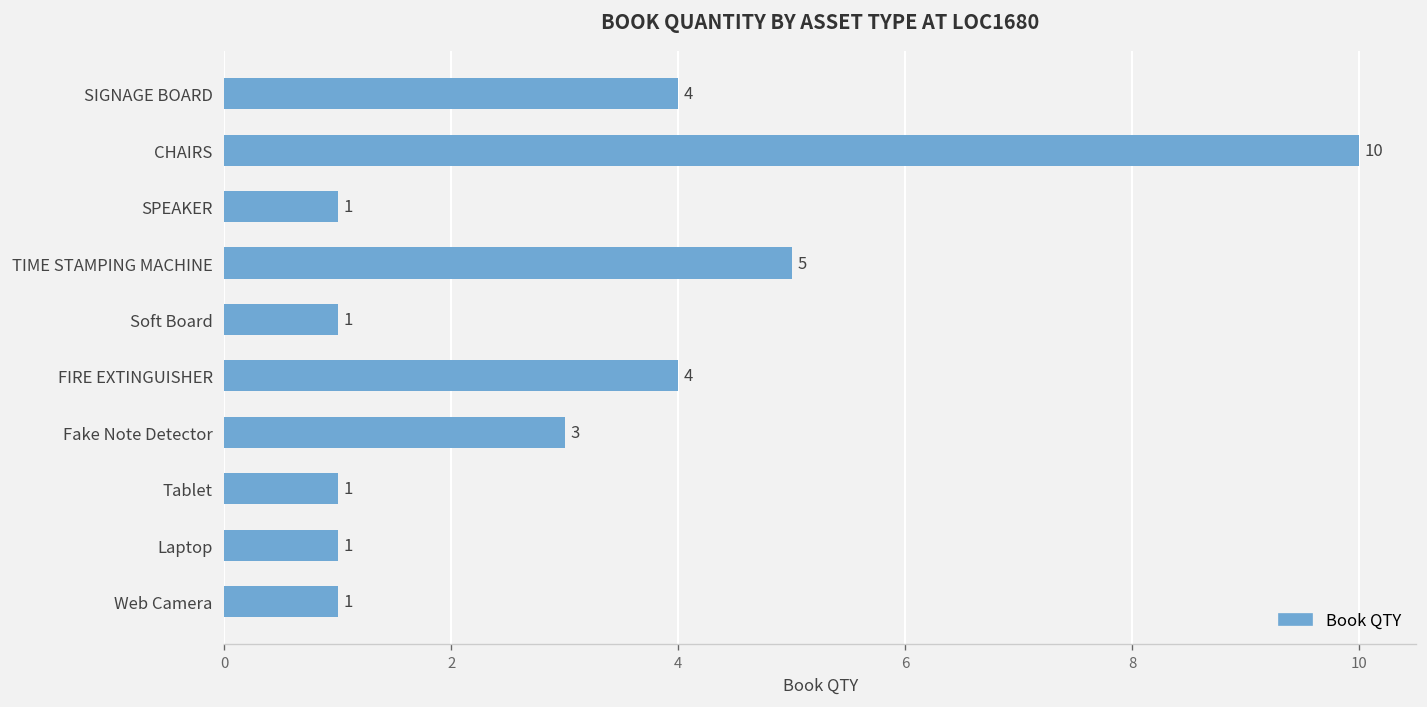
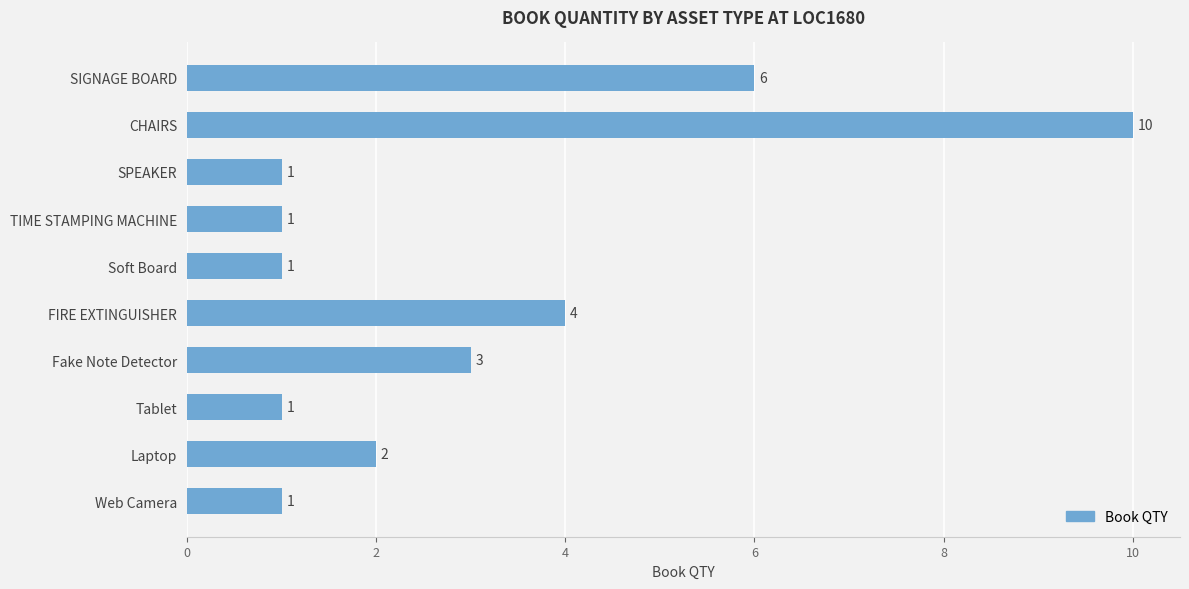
SIGNAGE BOARD: 4 -> 6
TIME STAMPING MACHINE: 5 -> 1
Laptop: 1 -> 2
